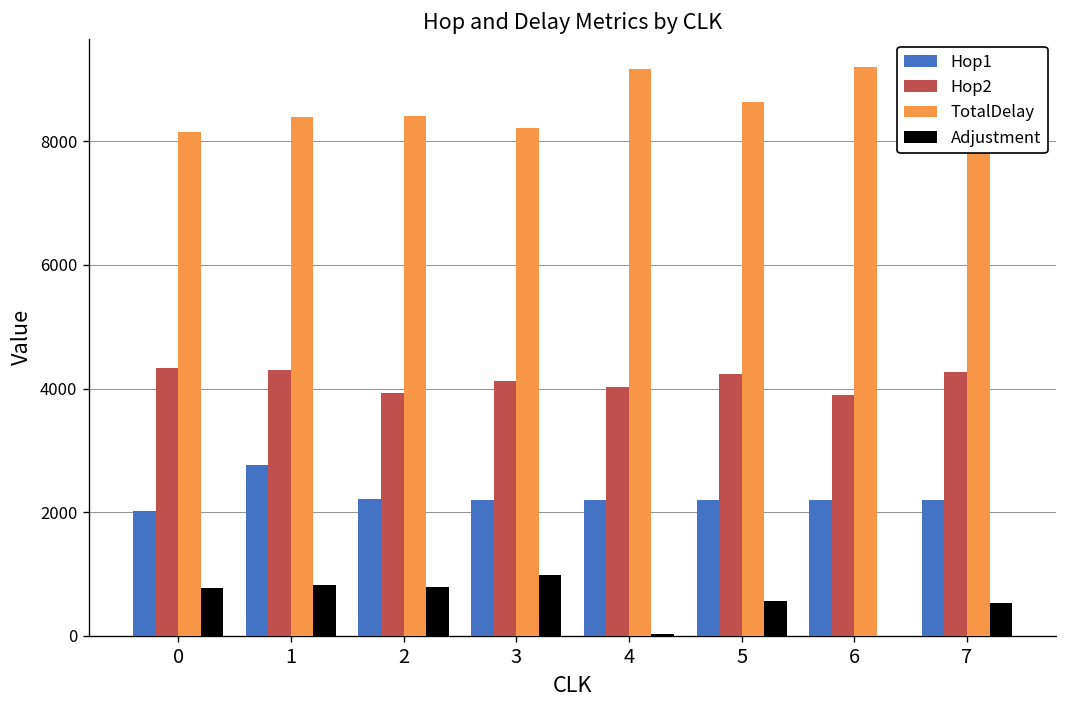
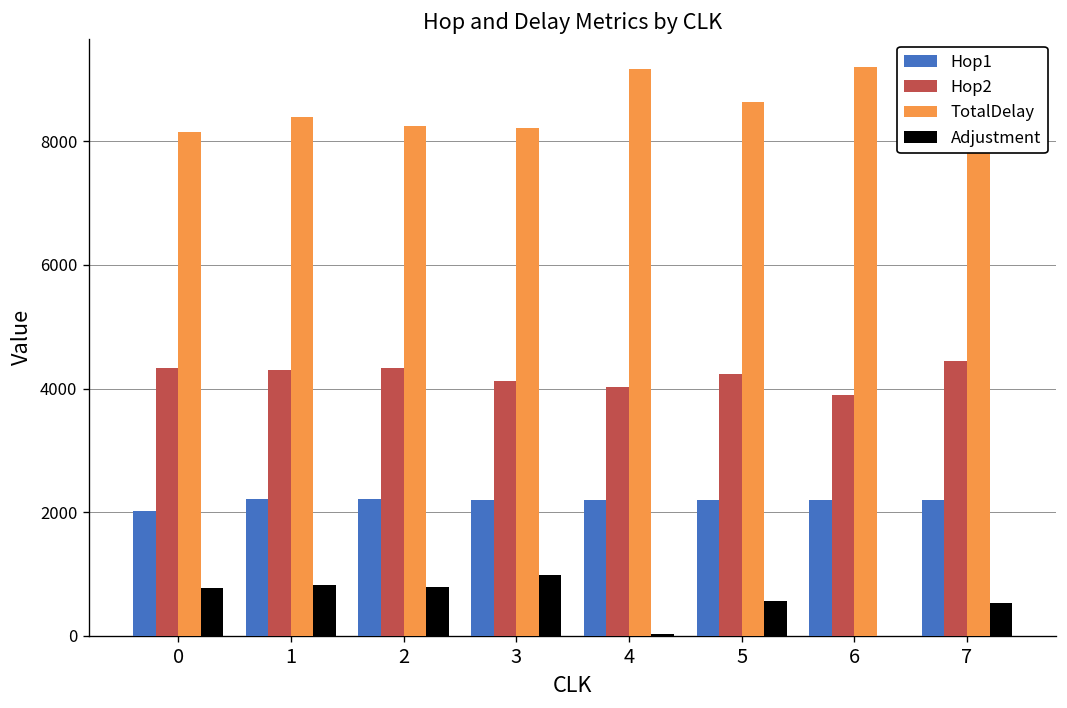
Hop1, 1: 2800 -> 2200
Hop2, 2: 3900 -> 4300
TotalDelay, 2: 8400 -> 8300
Hop2, 7: 4300 -> 4400
